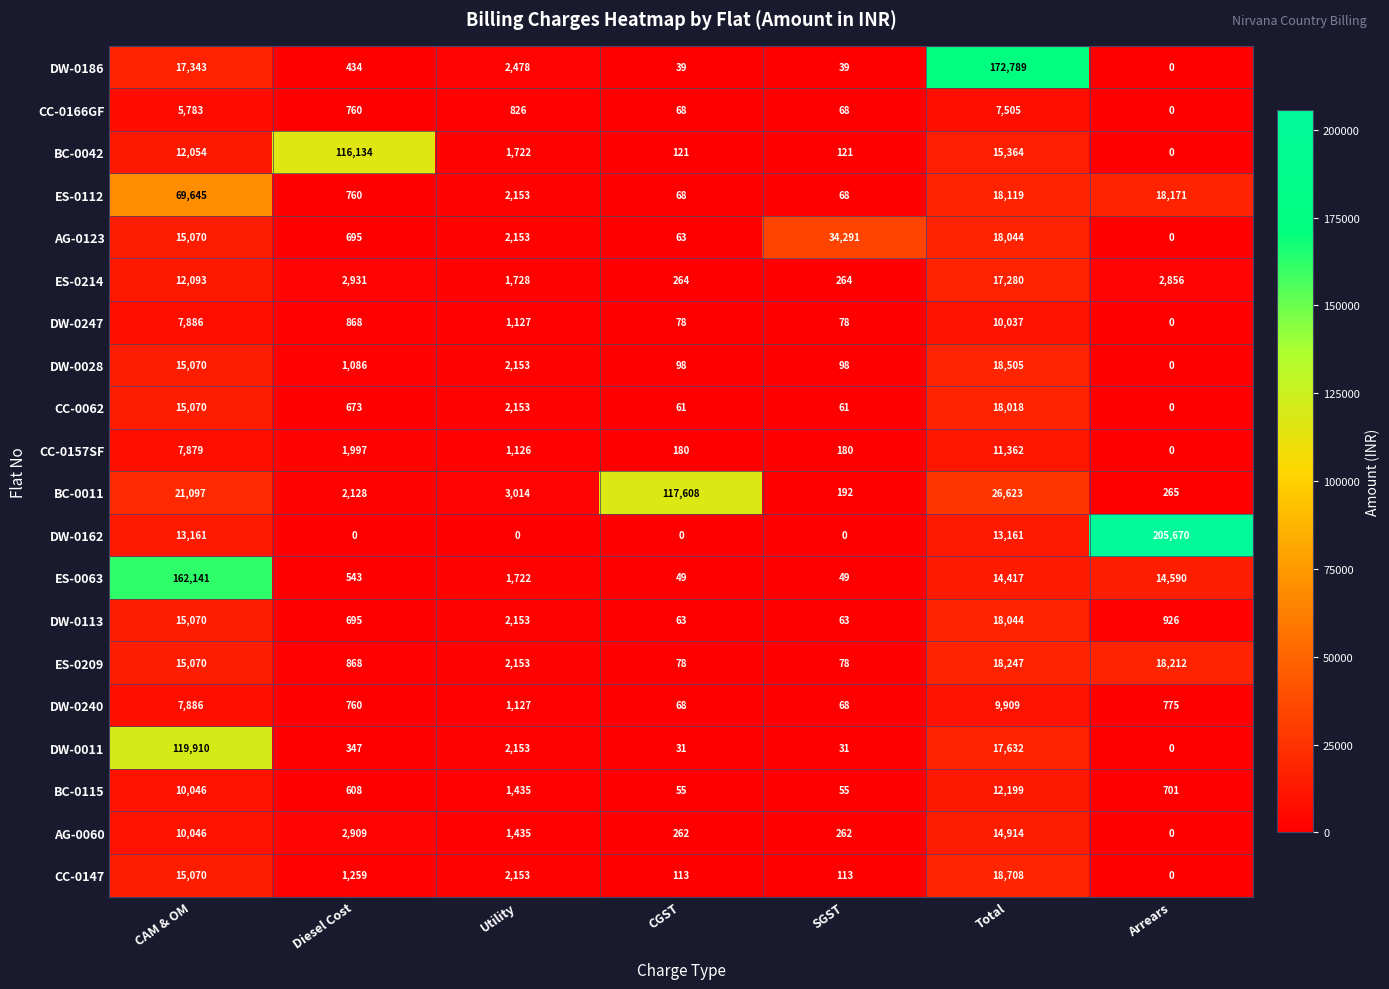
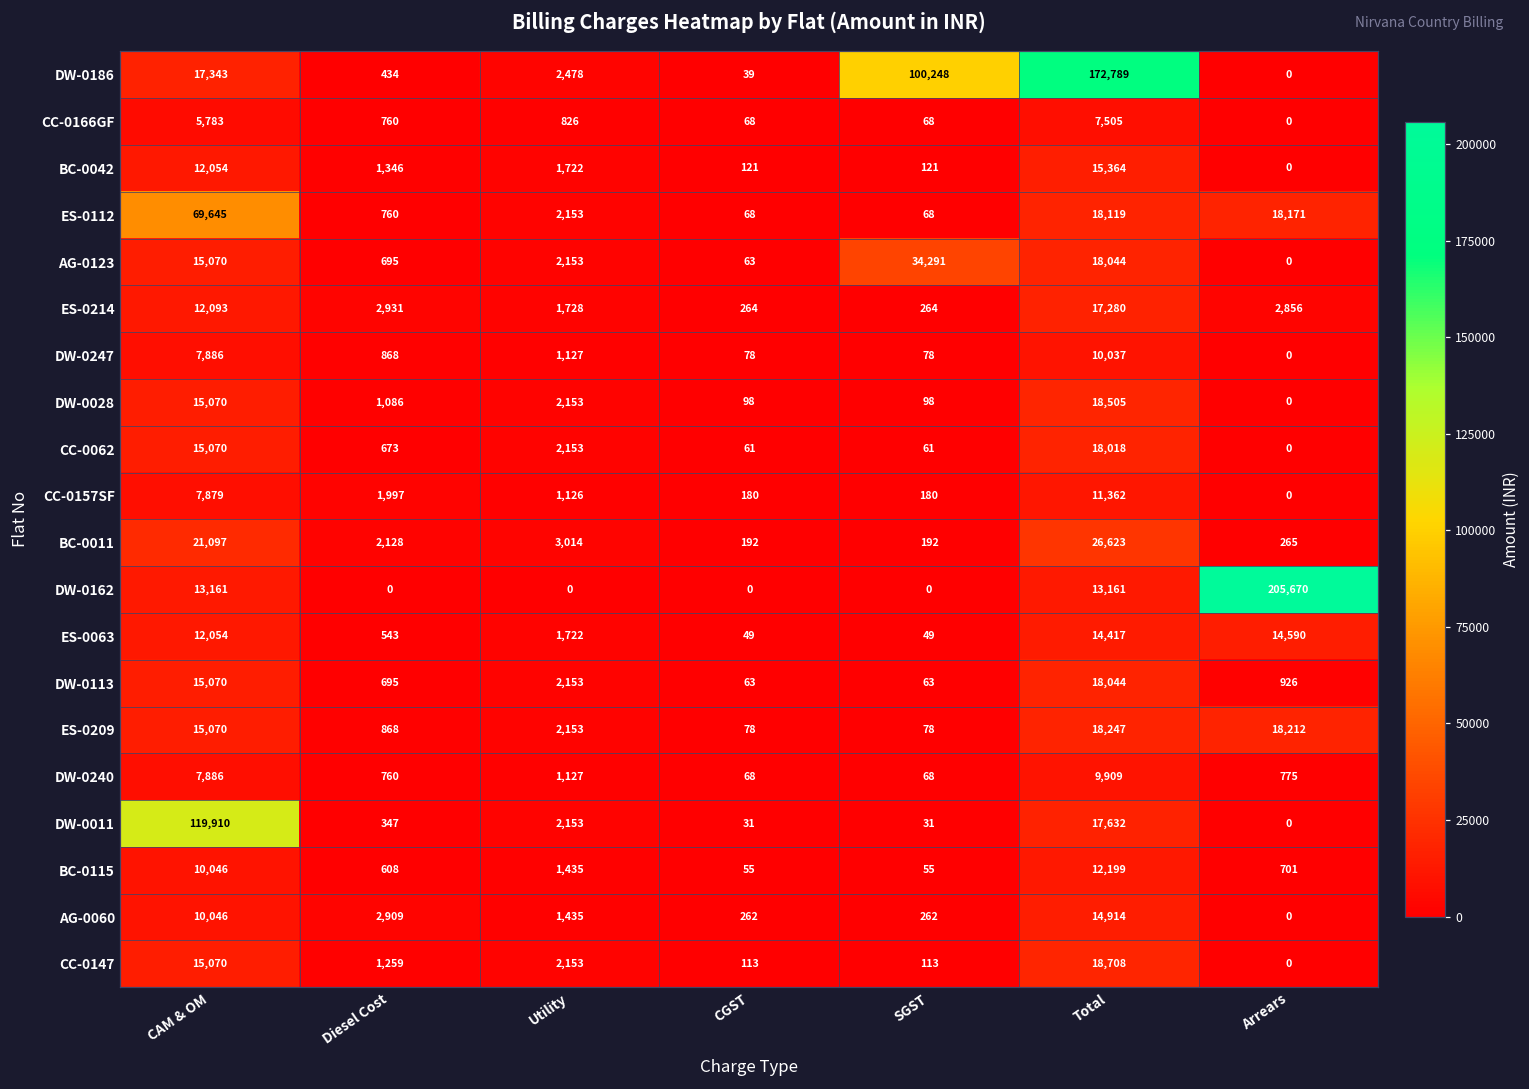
DW-0186, SGST: 39 -> 100,248
BC-0042, Diesel Cost: 116,134 -> 1,346
BC-0011, CGST: 117,608 -> 192
ES-0063, CAM & OM: 162,141 -> 12,054
